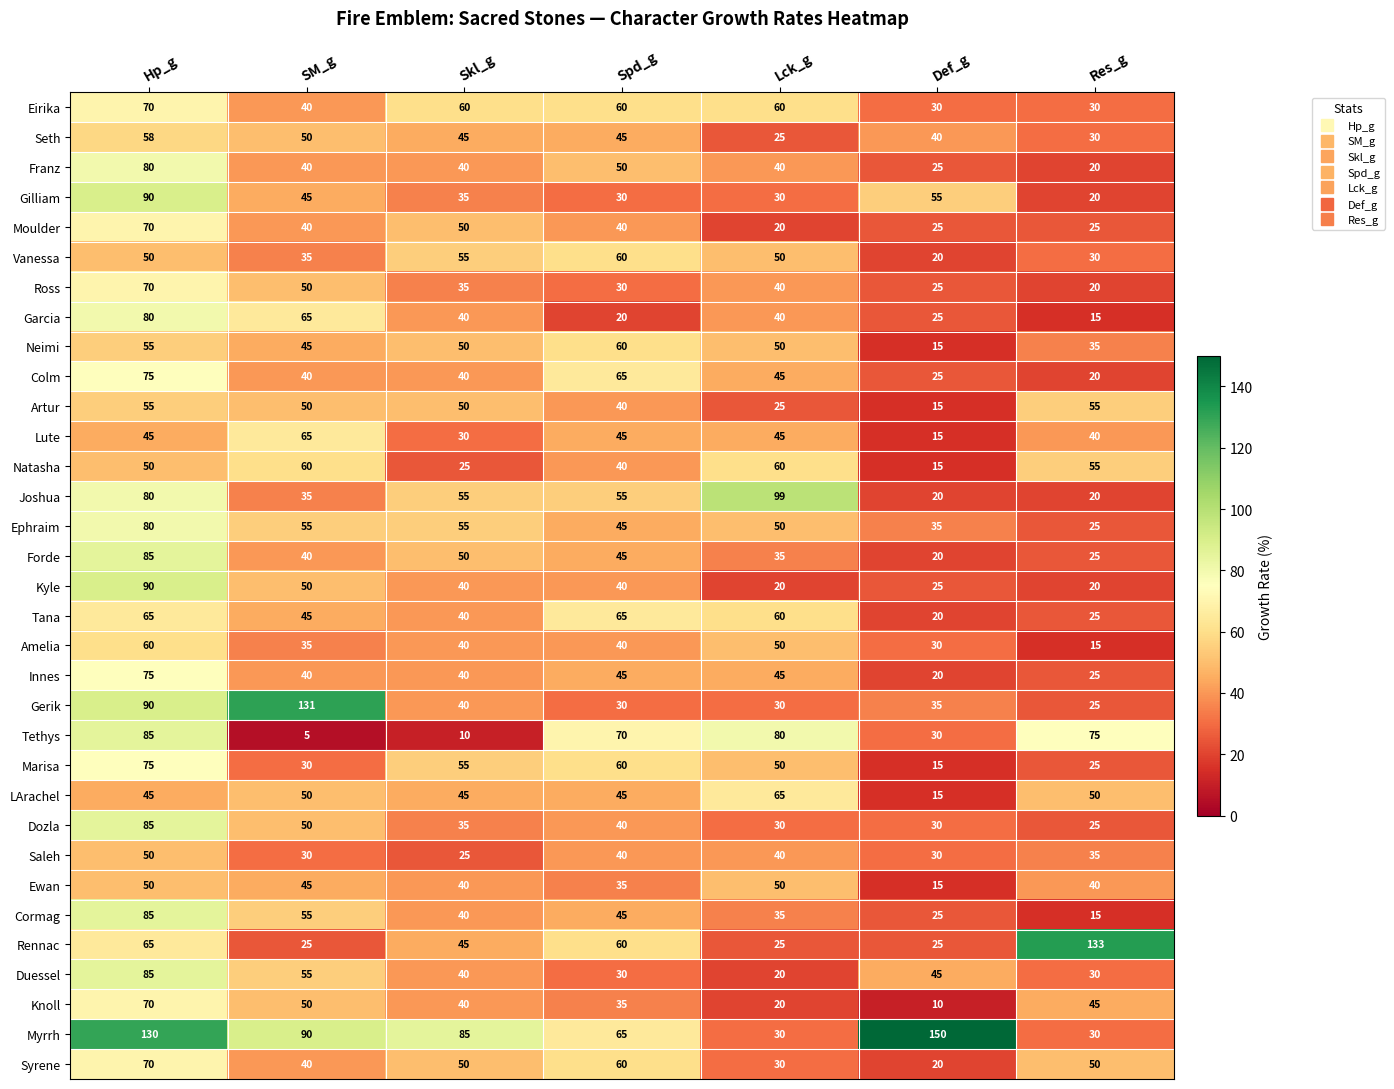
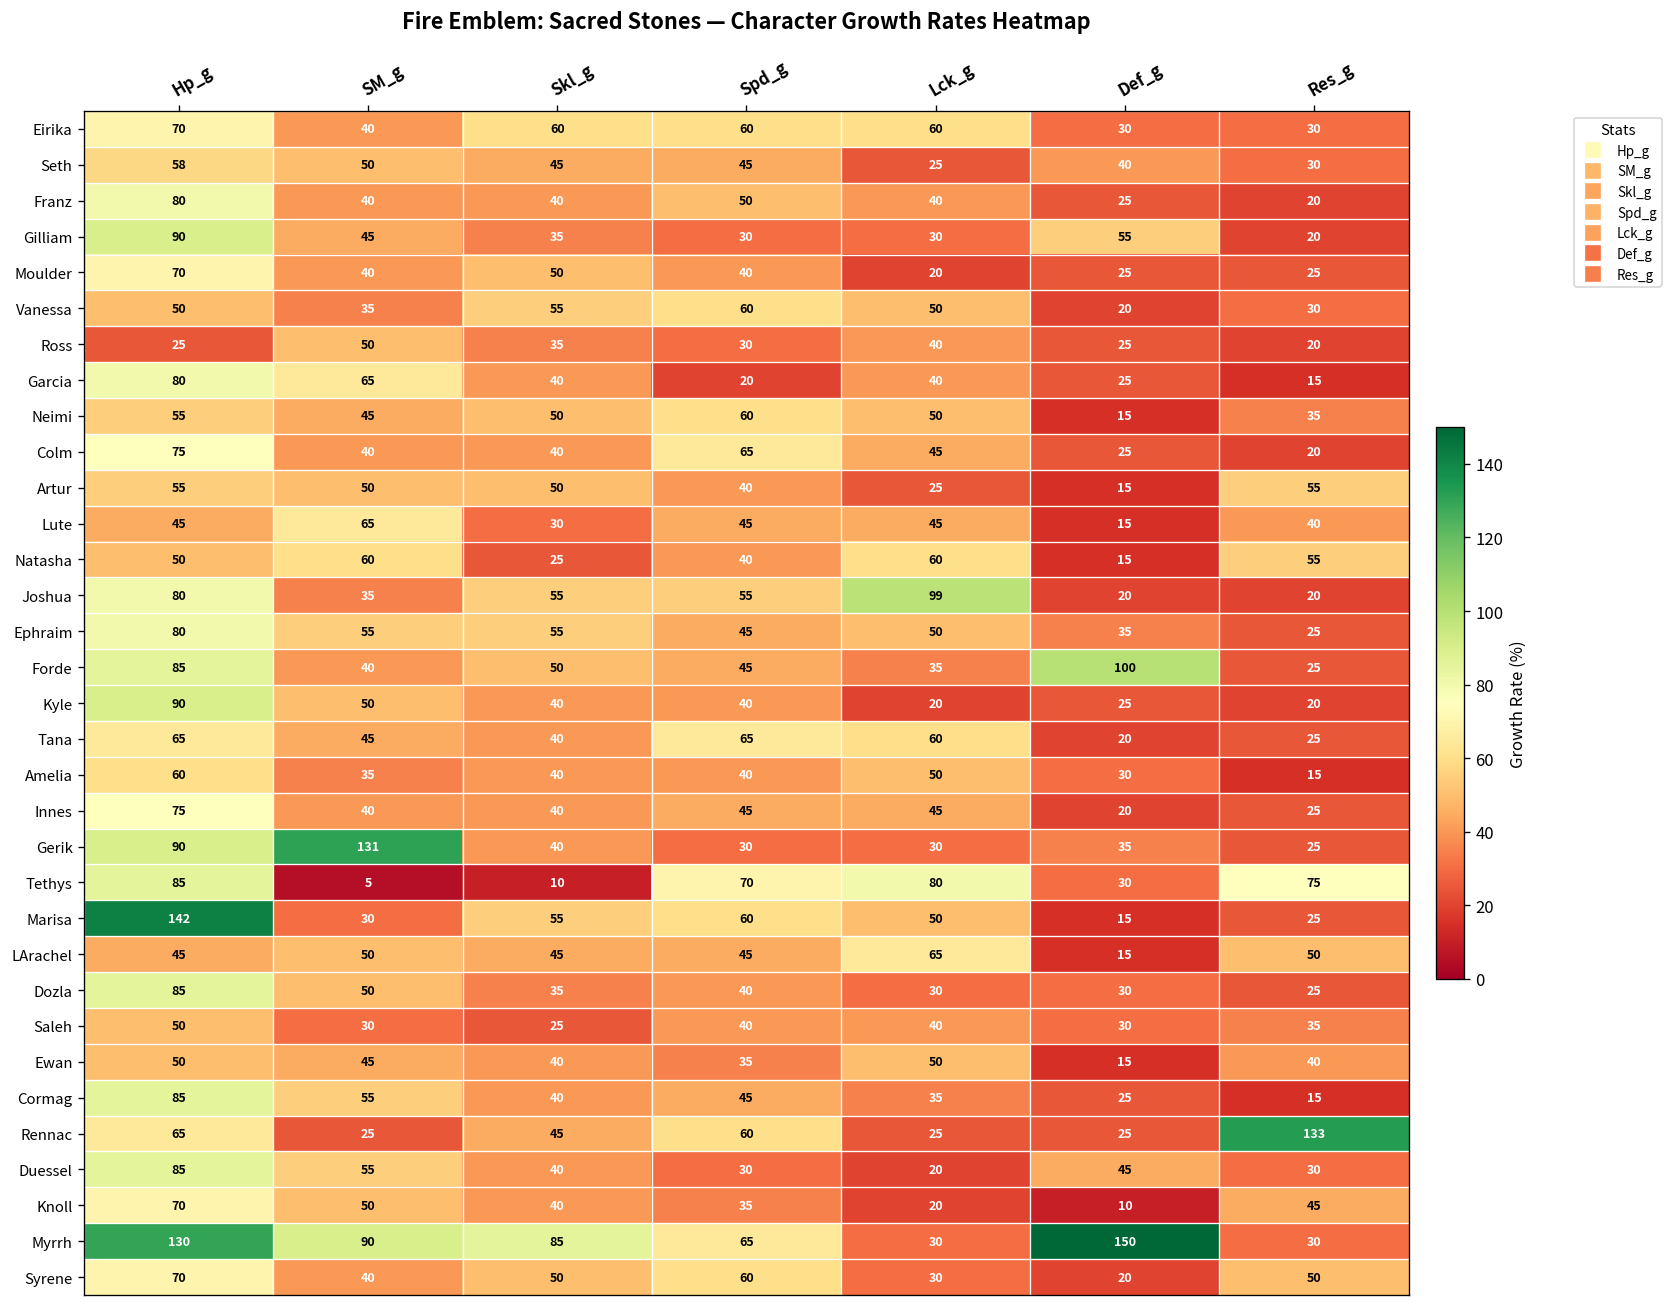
Ross, Hp_g: 70 -> 25
Forde, Def_g: 20 -> 100
Marisa, Hp_g: 75 -> 142
